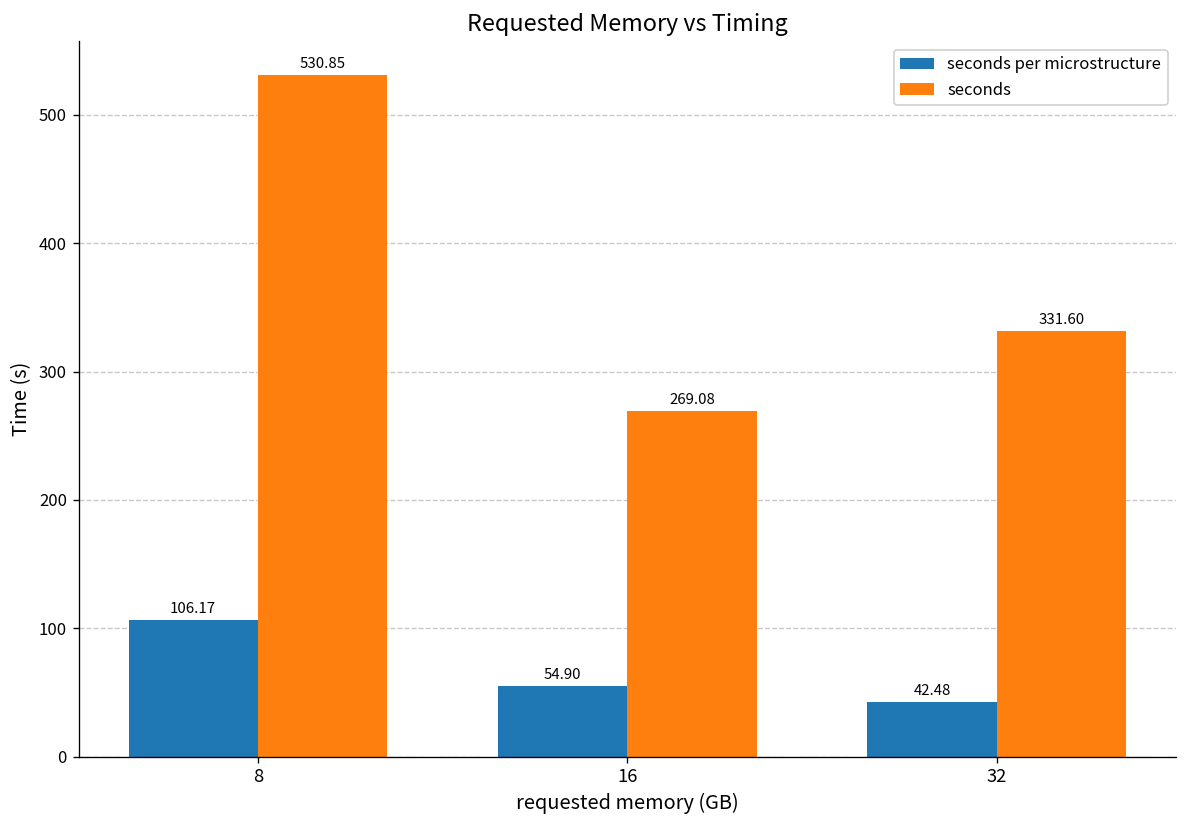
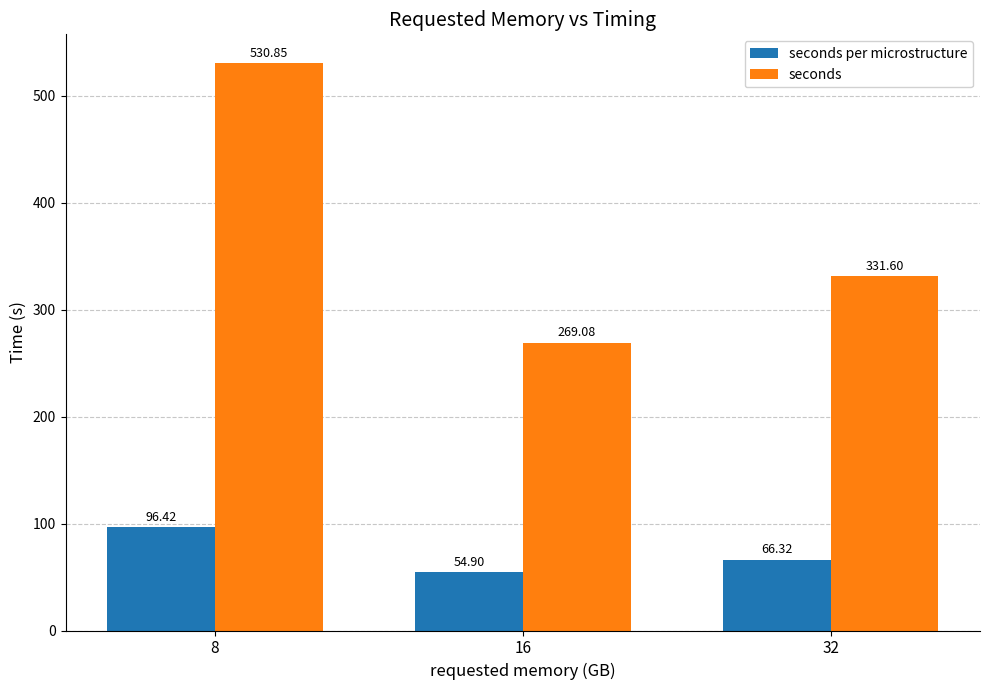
seconds per microstructure, 8: 106.17 -> 96.42
seconds per microstructure, 32: 42.48 -> 66.32
